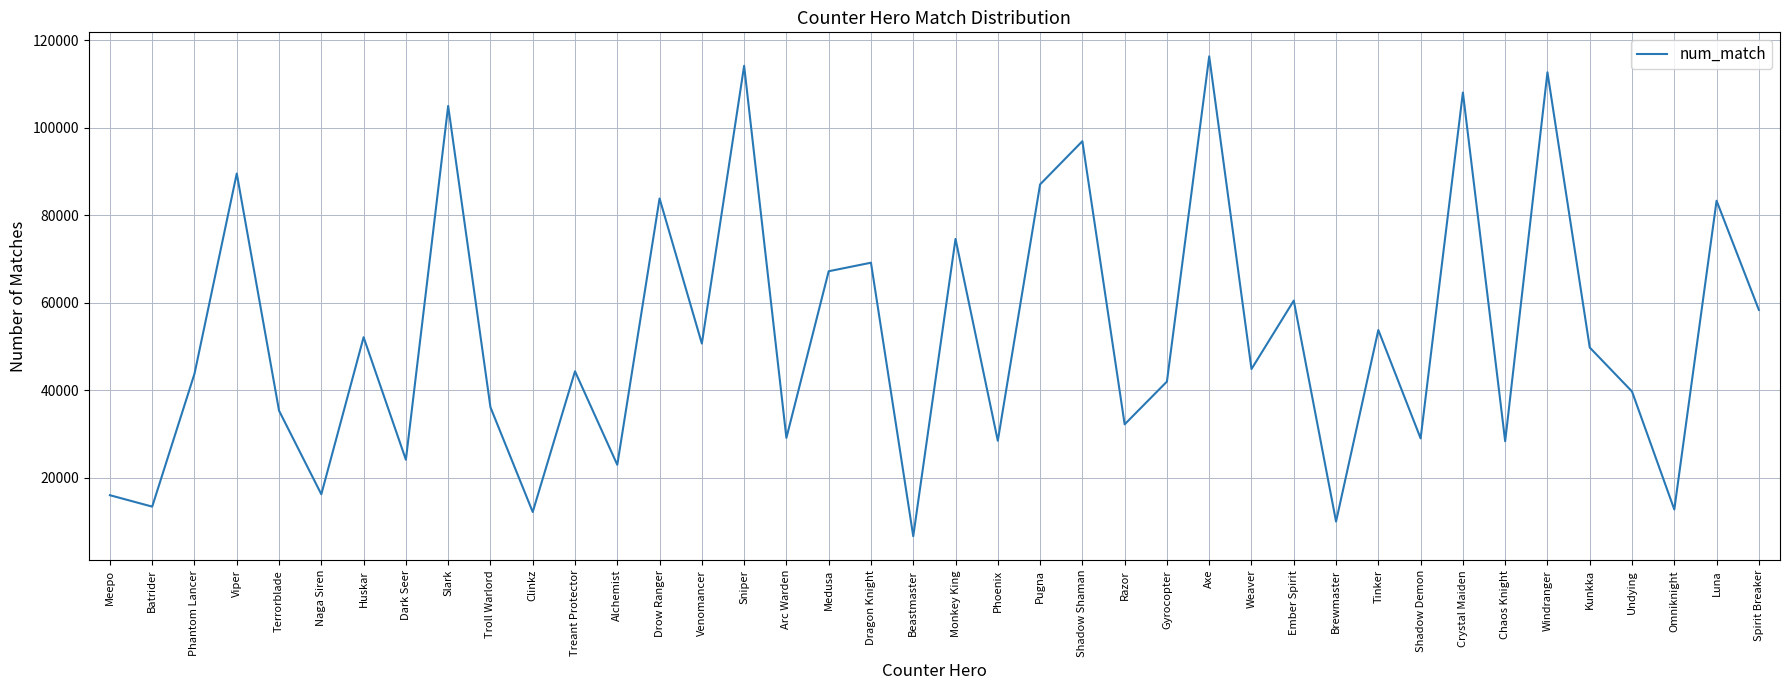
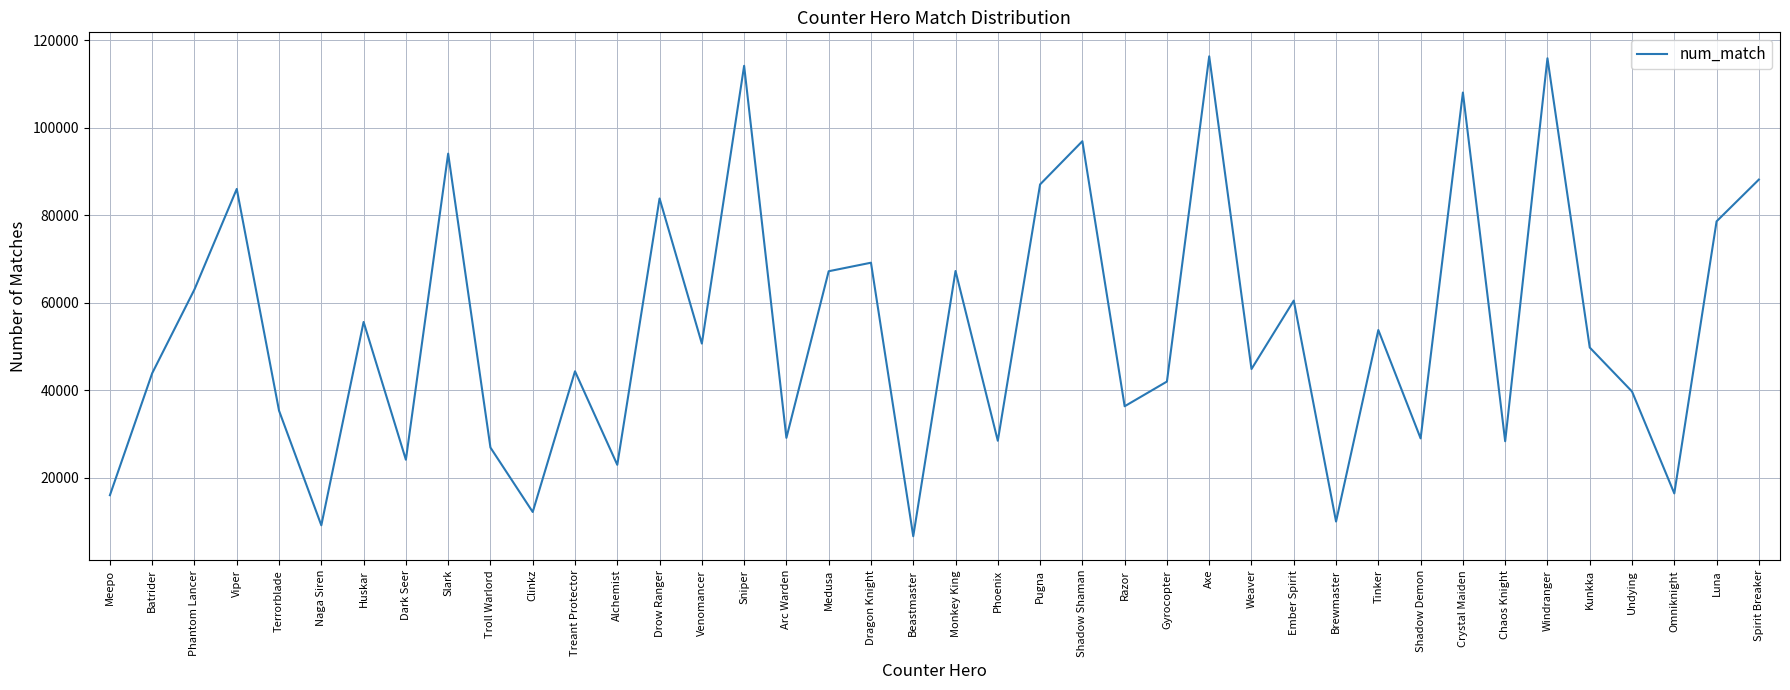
Batrider: 13000 -> 44000
Phantom Lancer: 44000 -> 63000
Viper: 90000 -> 86000
Naga Siren: 16000 -> 9000
Huskar: 52000 -> 56000
Slark: 105000 -> 94000
Troll Warlord: 36000 -> 27000
Monkey King: 75000 -> 67000
Razor: 32000 -> 36000
Windranger: 113000 -> 116000
Omniknight: 13000 -> 16000
Luna: 83000 -> 79000
Spirit Breaker: 58000 -> 88000
